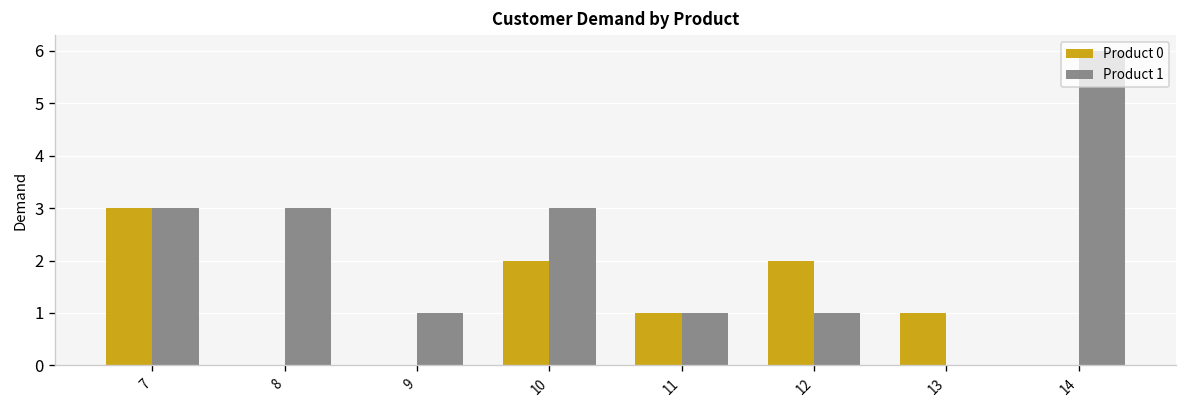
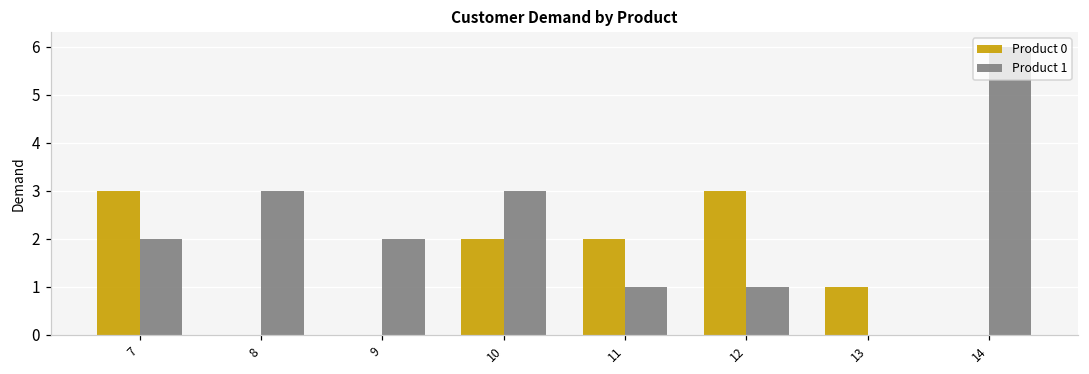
Product 1, 7: 3 -> 2
Product 1, 9: 1 -> 2
Product 0, 11: 1 -> 2
Product 0, 12: 2 -> 3
